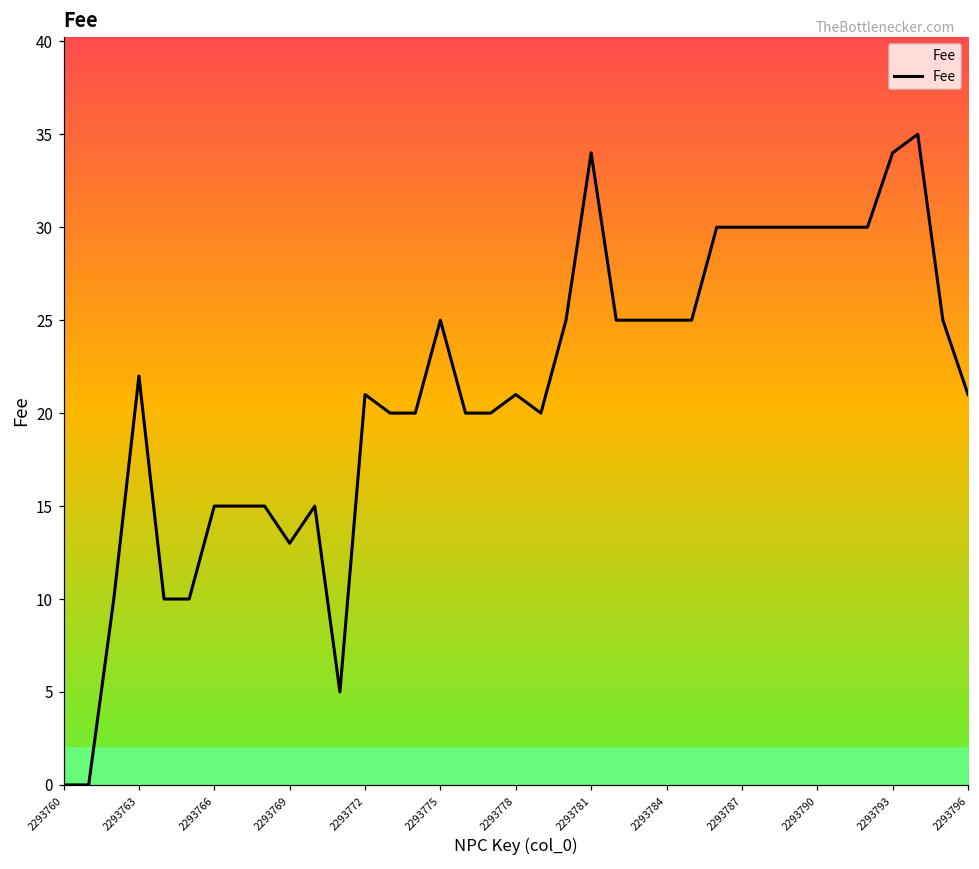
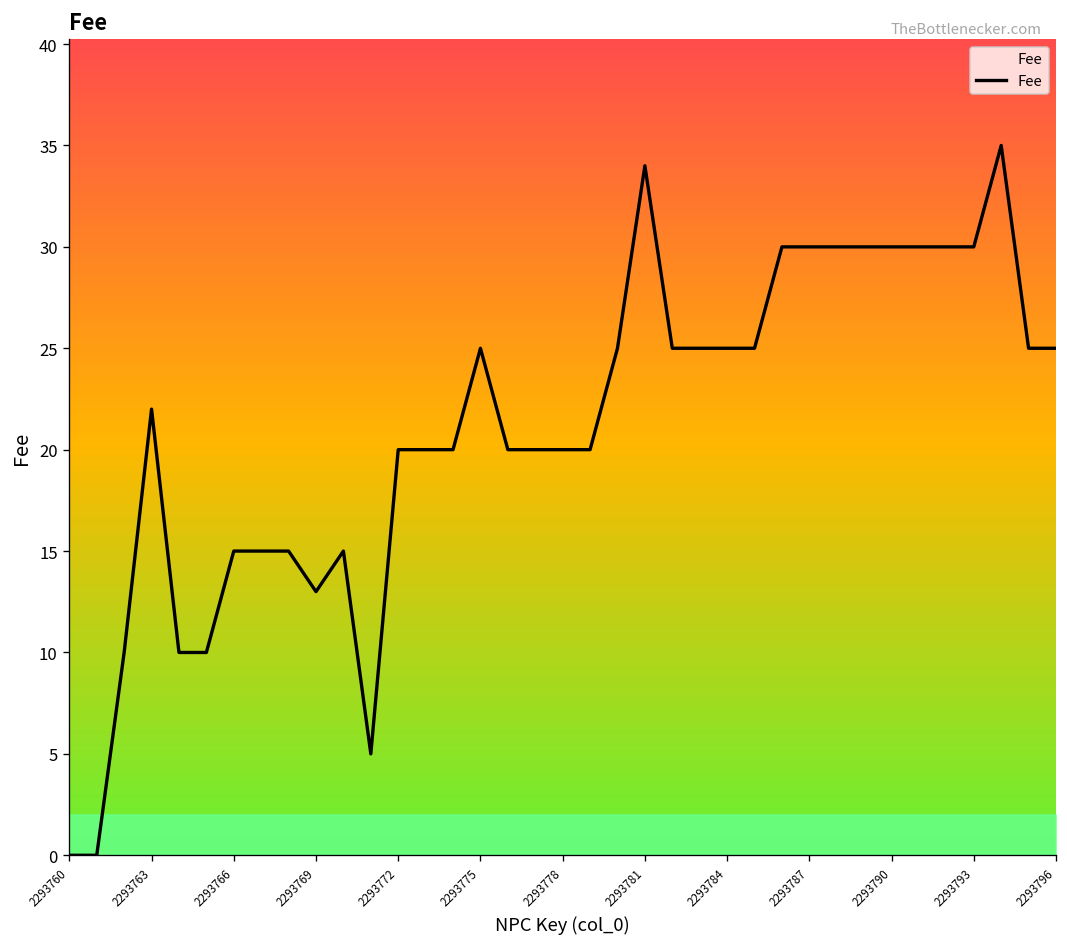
Fee, 2293772: 21 -> 20
Fee, 2293778: 21 -> 20
Fee, 2293793: 34 -> 30
Fee, 2293796: 21 -> 25
